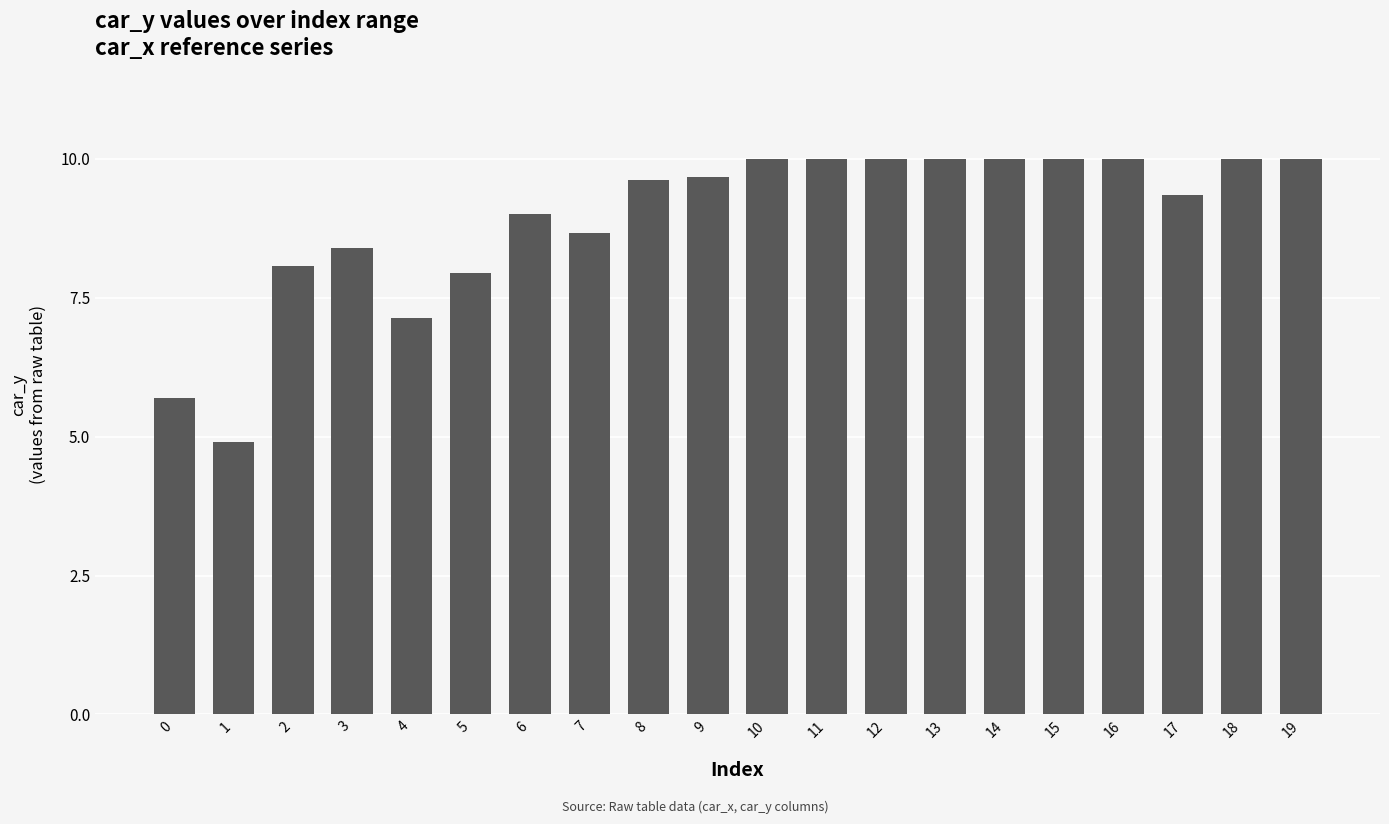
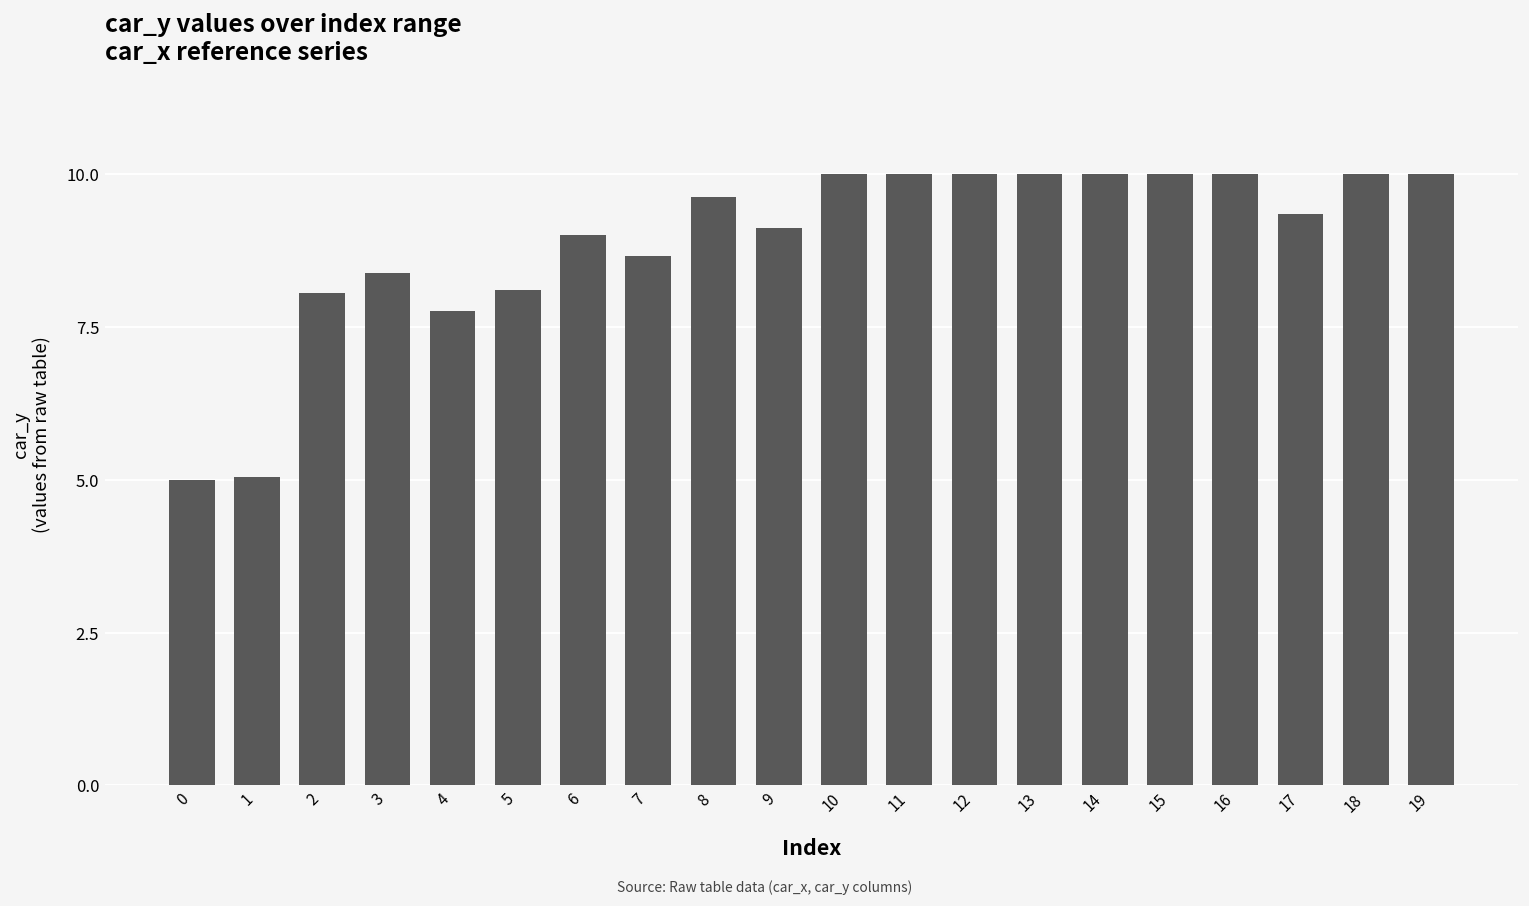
0: 5.7 -> 5.0
1: 4.9 -> 5.0
4: 7.1 -> 7.8
5: 7.9 -> 8.1
9: 9.7 -> 9.1
